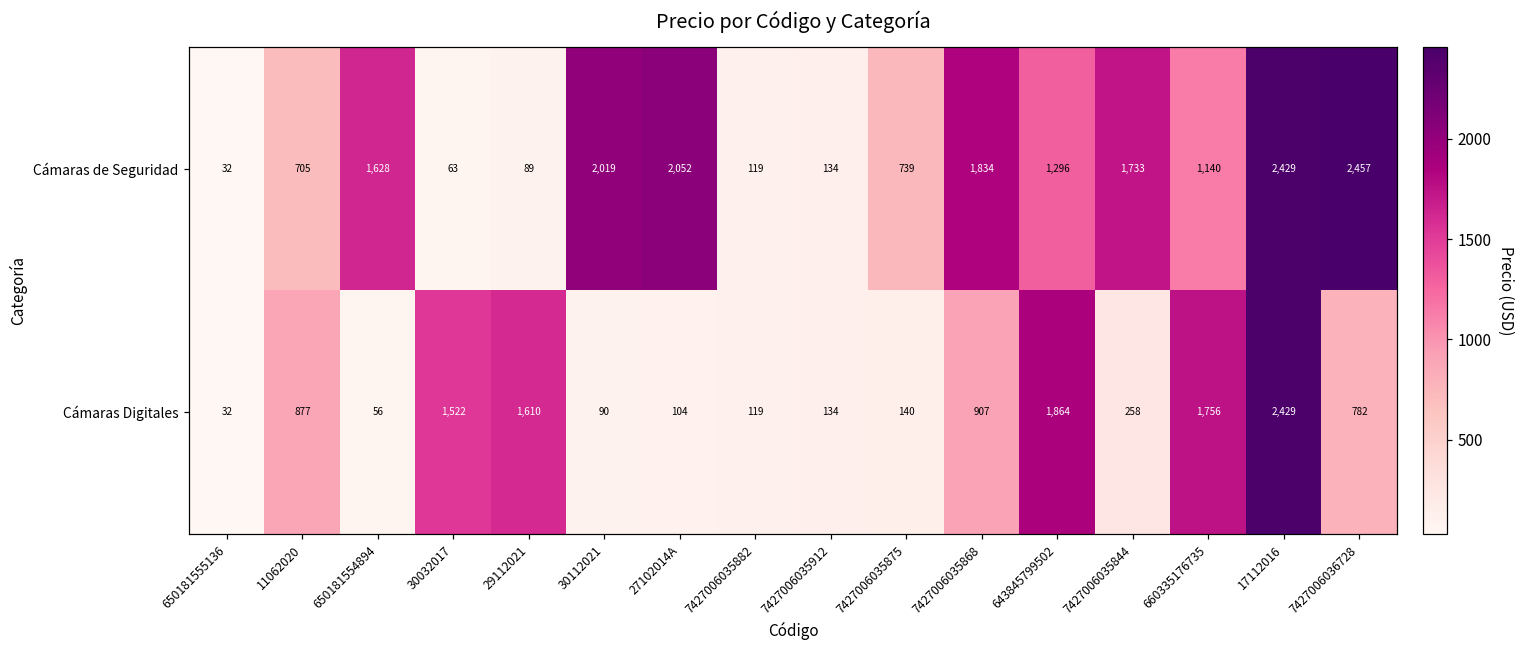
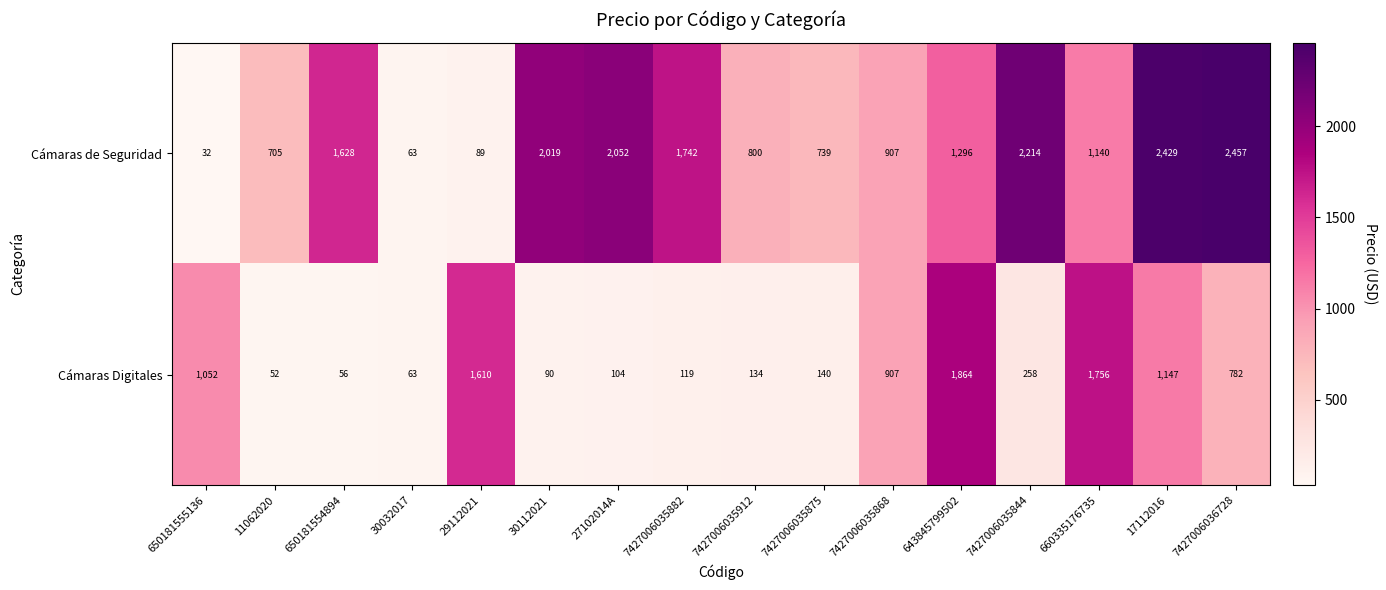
Cámaras de Seguridad, 7427006035882: 119 -> 1,742
Cámaras de Seguridad, 7427006035912: 134 -> 800
Cámaras de Seguridad, 7427006035868: 1,834 -> 907
Cámaras de Seguridad, 7427006035844: 1,733 -> 2,214
Cámaras Digitales, 650181555136: 32 -> 1,052
Cámaras Digitales, 11062020: 877 -> 52
Cámaras Digitales, 30032017: 1,522 -> 63
Cámaras Digitales, 17112016: 2,429 -> 1,147
